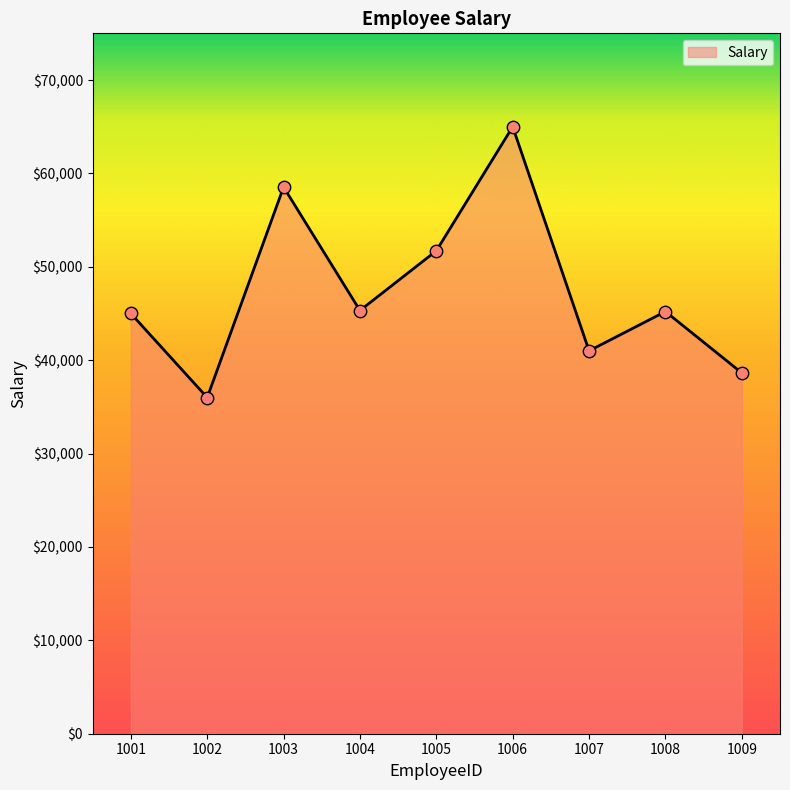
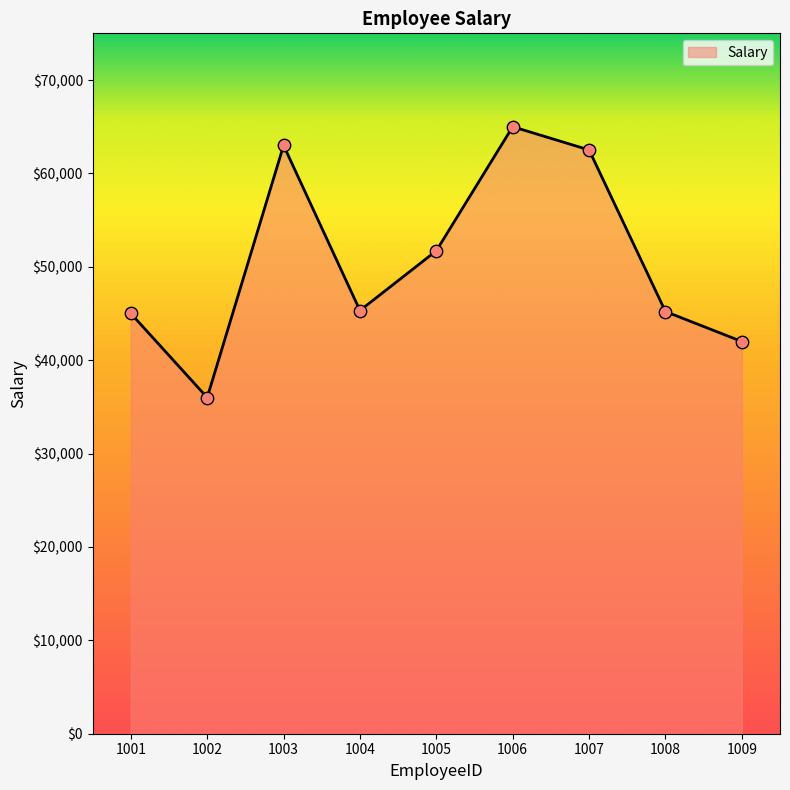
1003: $59,000 -> $63,000
1007: $41,000 -> $63,000
1009: $39,000 -> $42,000
